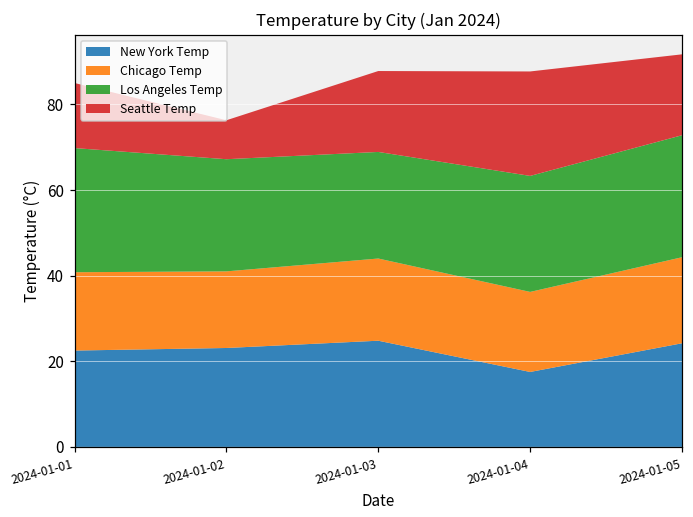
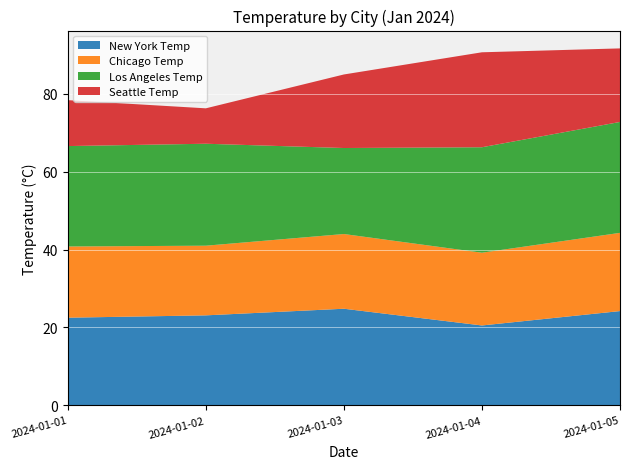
Los Angeles Temp, 2024-01-01: 29 -> 26
Seattle Temp, 2024-01-01: 15 -> 12
Los Angeles Temp, 2024-01-03: 25 -> 22
New York Temp, 2024-01-04: 18 -> 21
